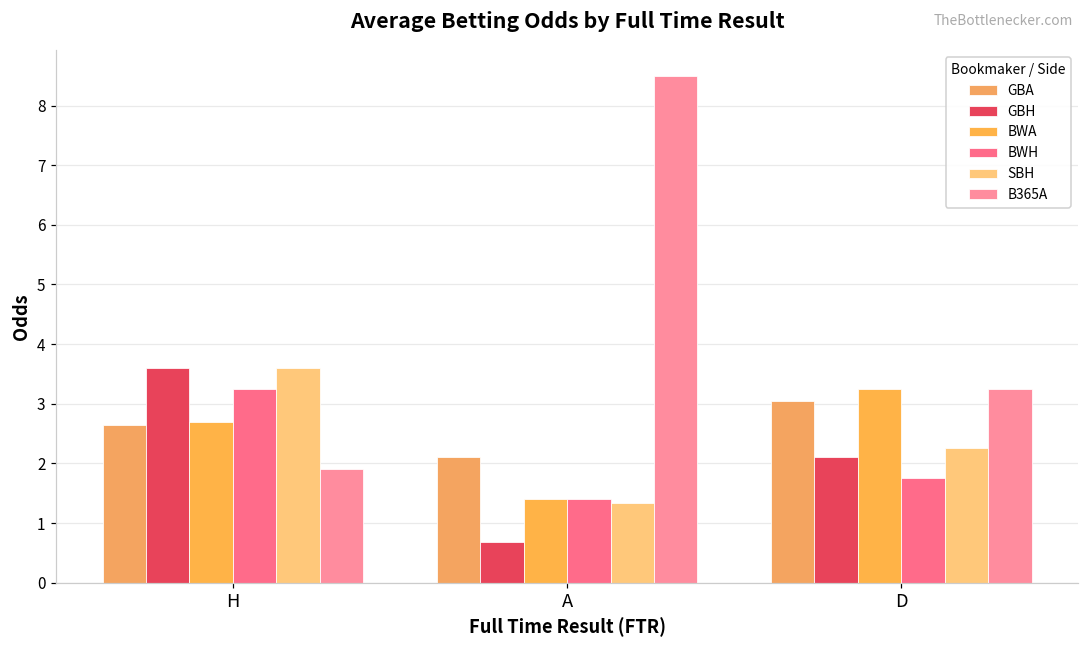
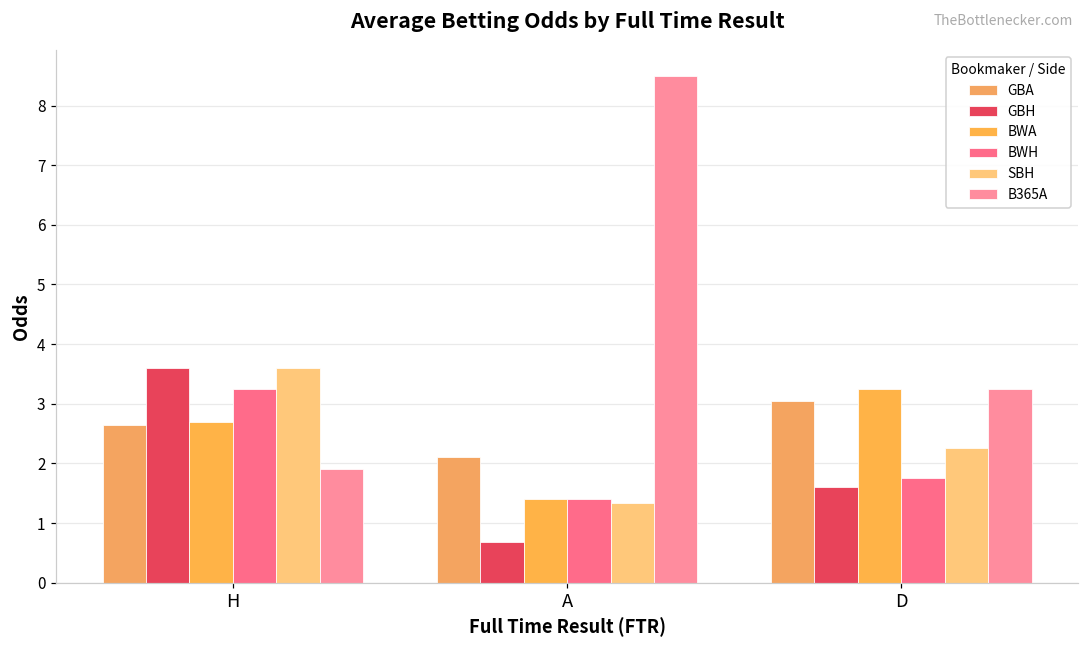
GBH, D: 2.1 -> 1.6
